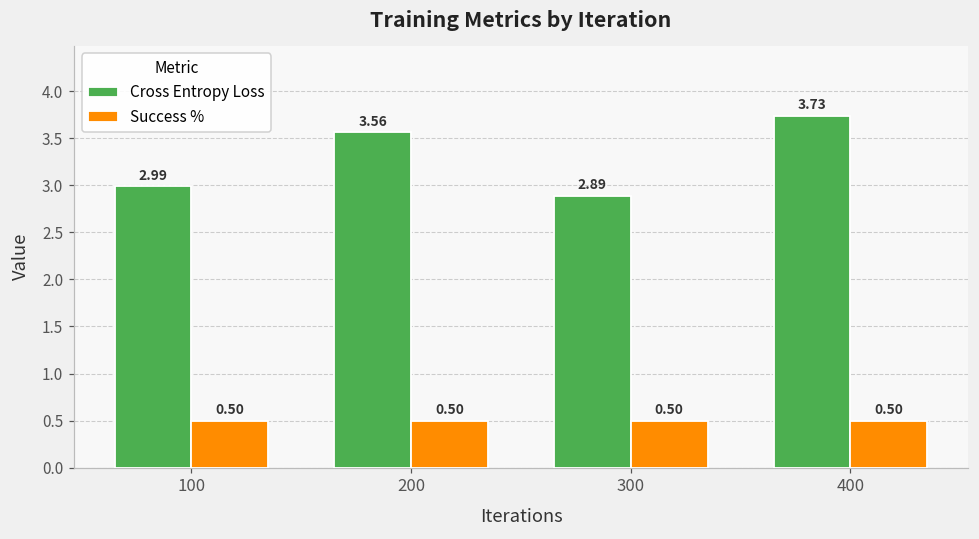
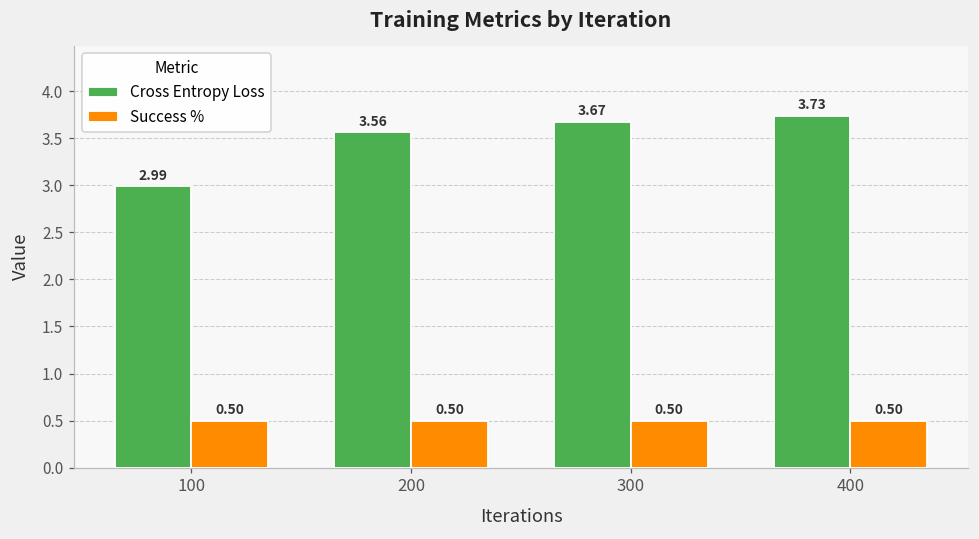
Cross Entropy Loss, 300: 2.89 -> 3.67
